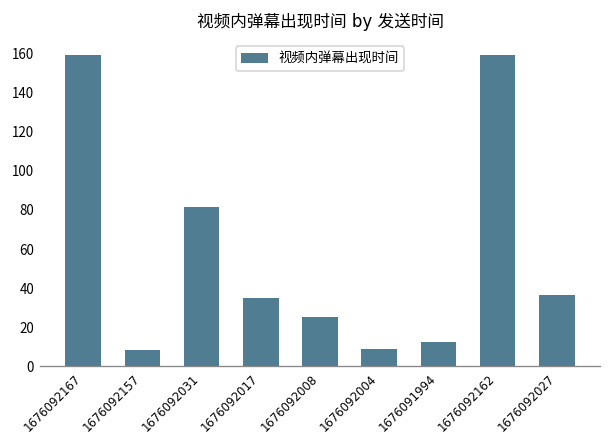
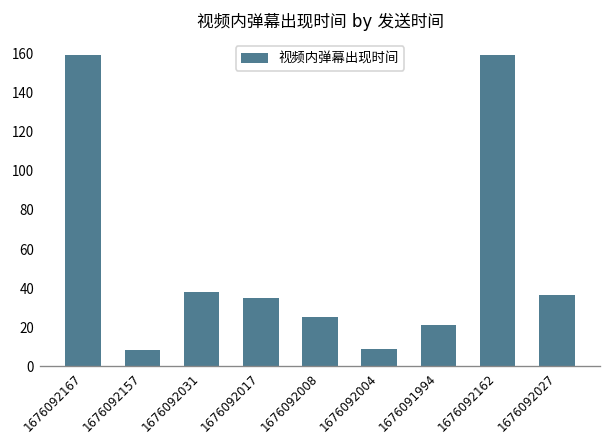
1676092031: 81 -> 38
1676091994: 12 -> 21
